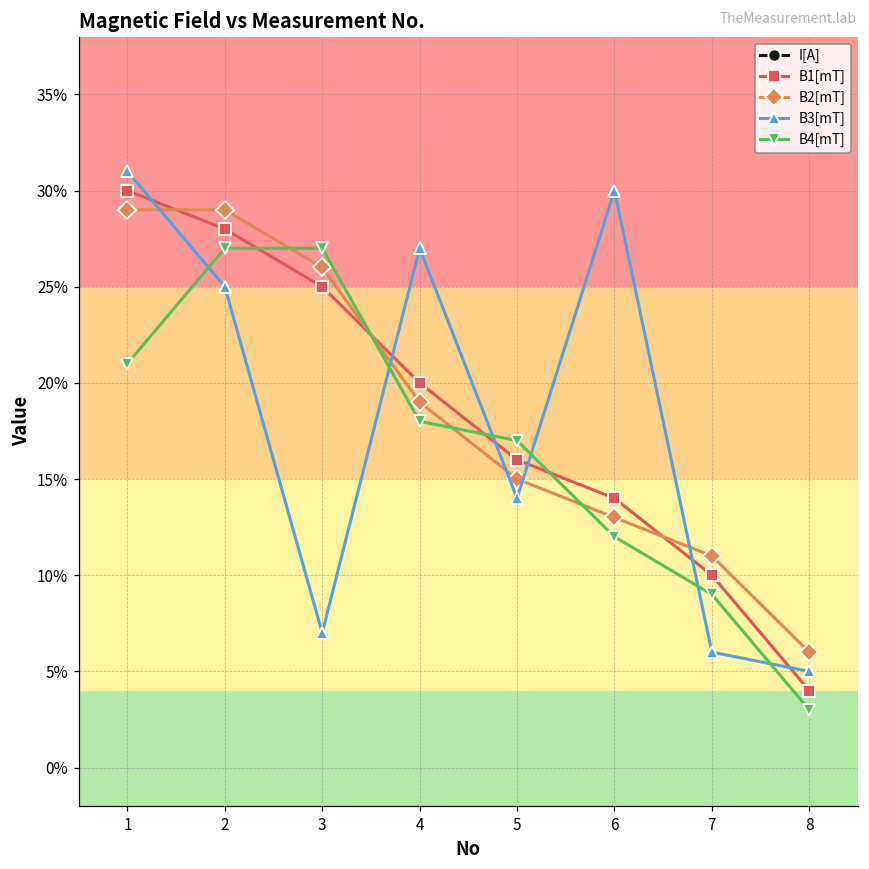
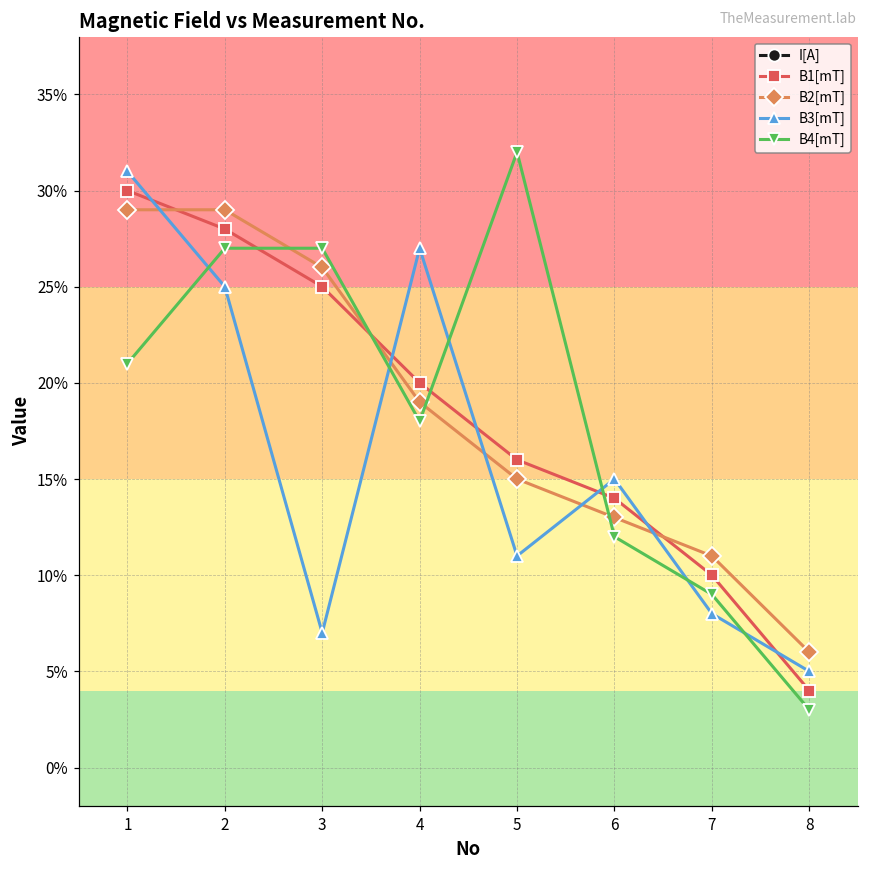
B3[mT], 5: 14.0% -> 11.0%
B4[mT], 5: 17.0% -> 32.0%
B3[mT], 6: 30.0% -> 15.0%
B3[mT], 7: 6.0% -> 8.0%
